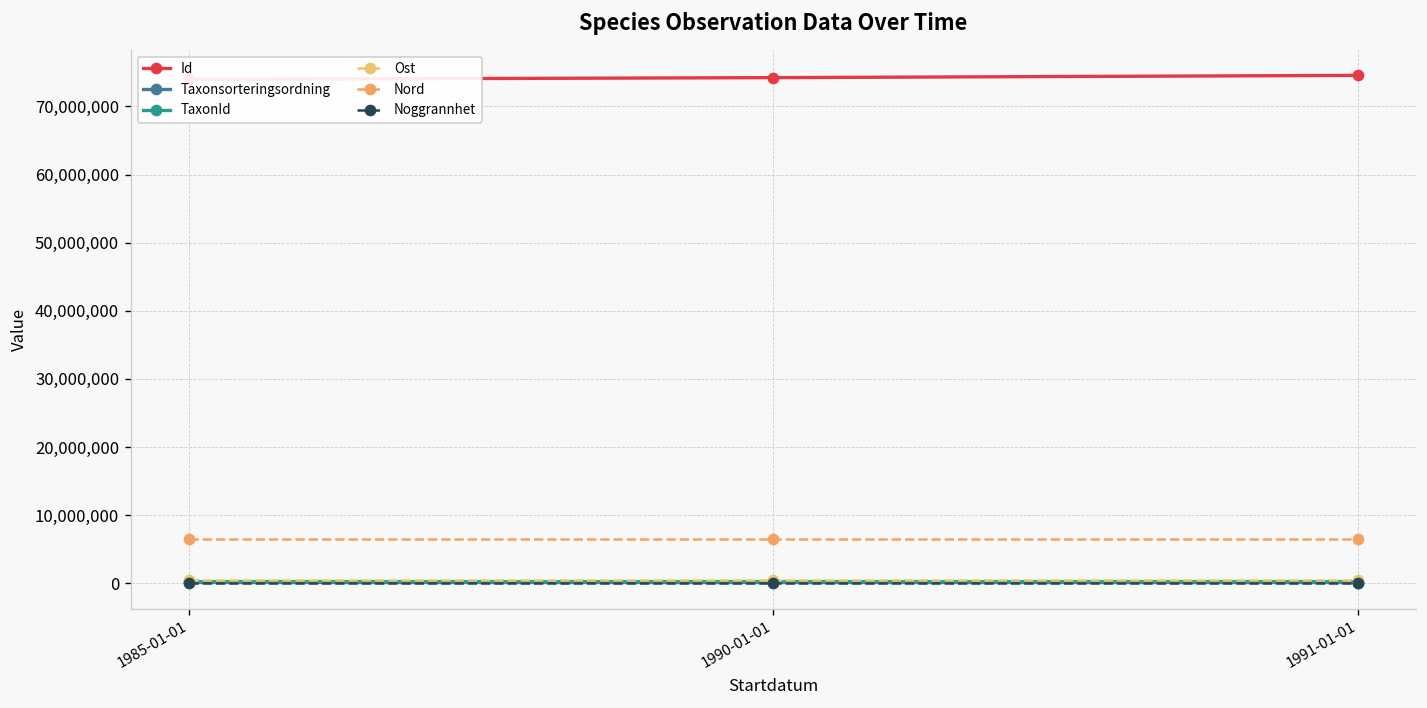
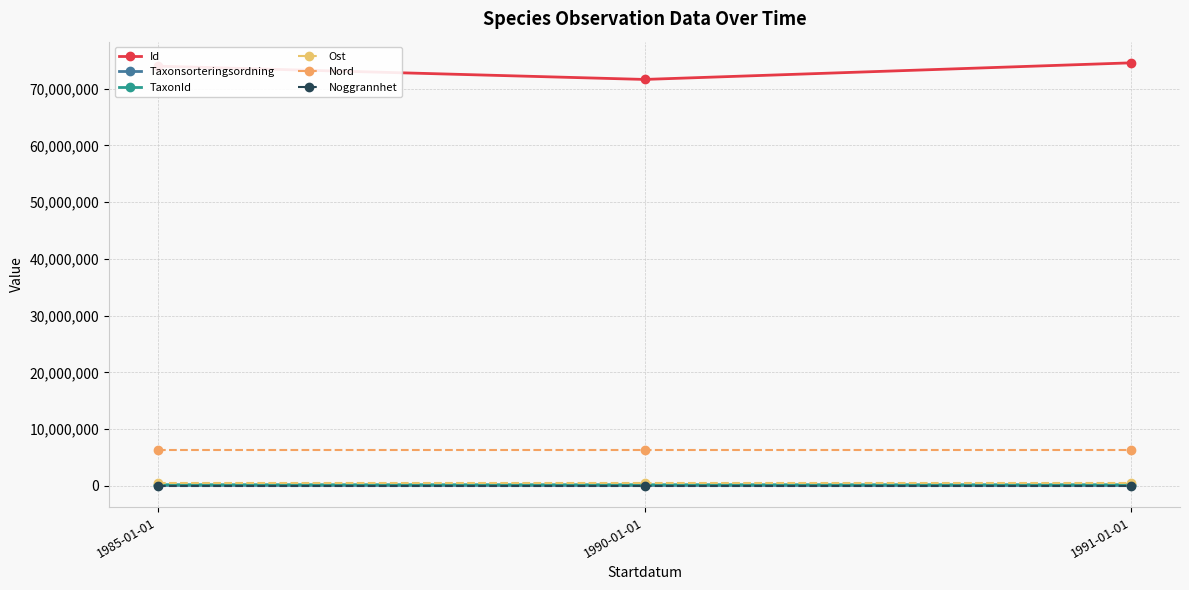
Id, 1990-01-01: 74,000,000 -> 72,000,000
